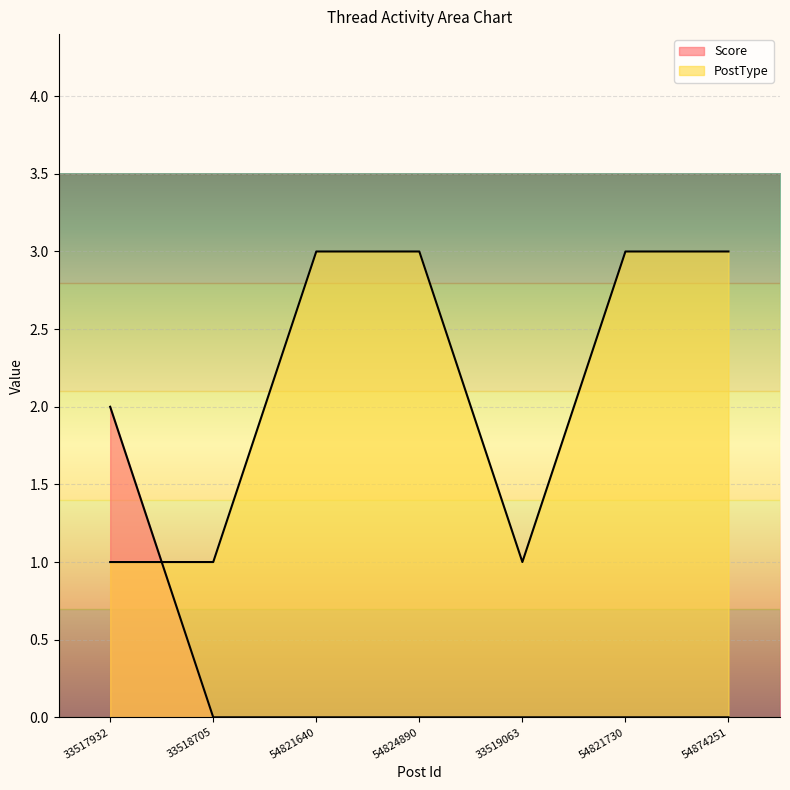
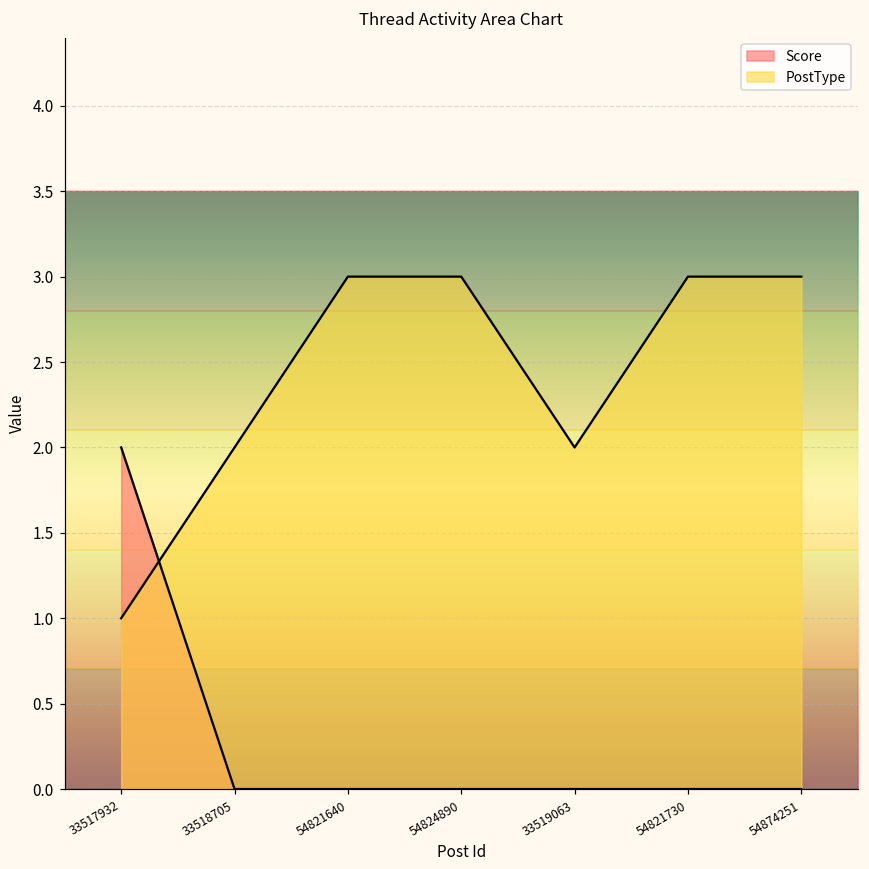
PostType, 33518705: 1 -> 2
PostType, 33519063: 1 -> 2
